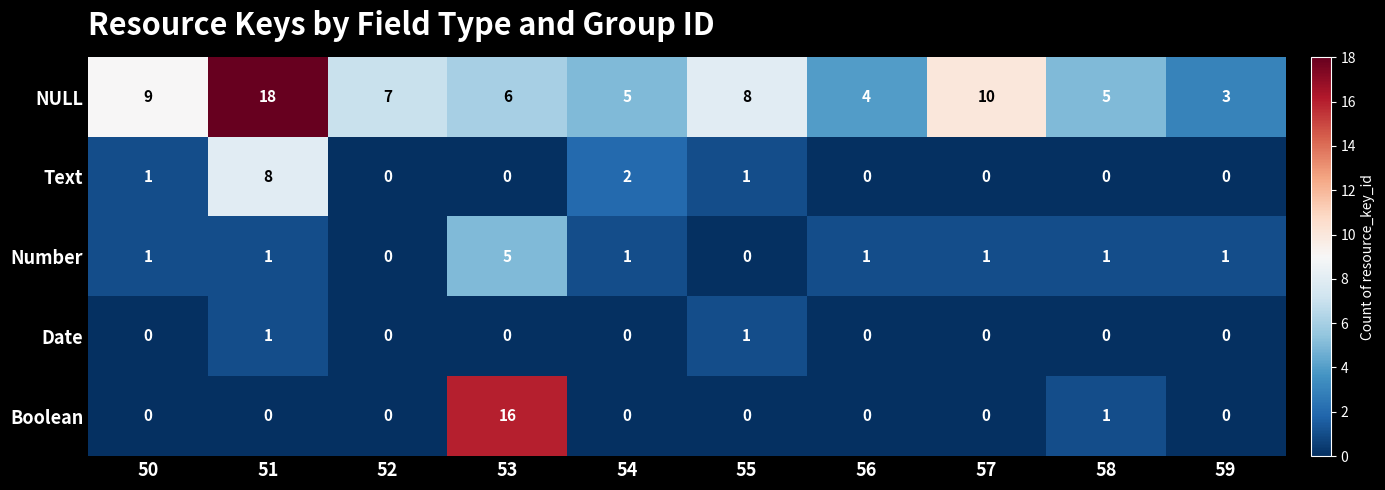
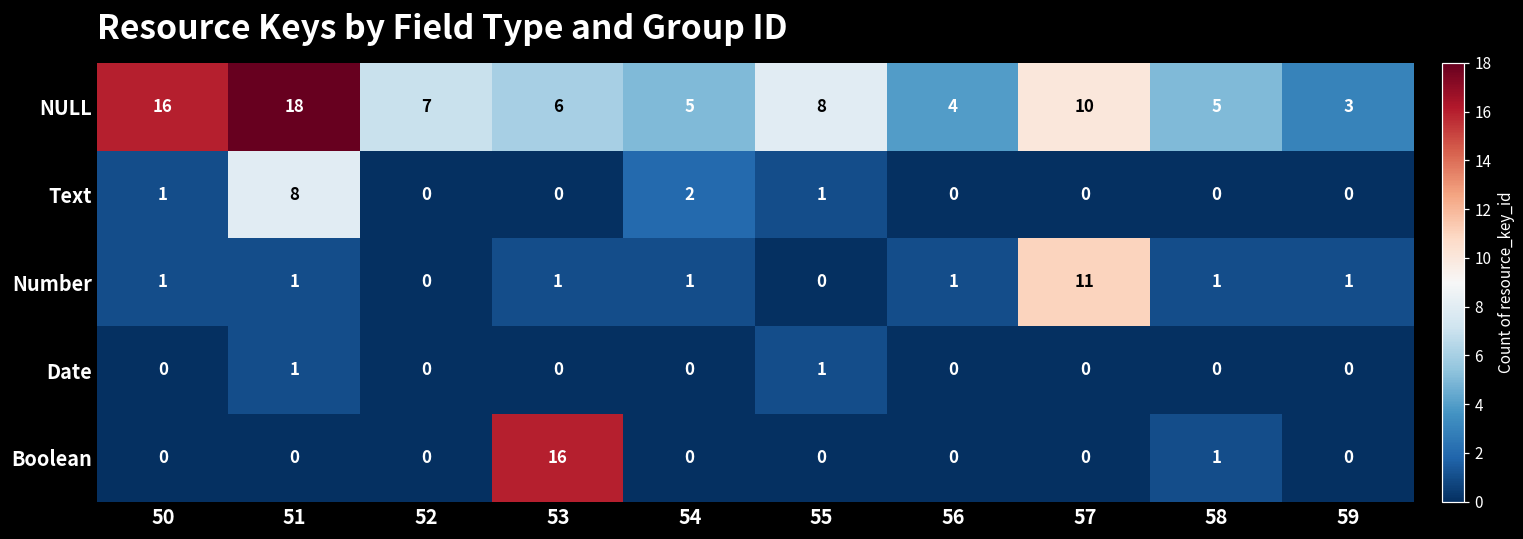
NULL, 50: 9 -> 16
Number, 53: 5 -> 1
Number, 57: 1 -> 11
